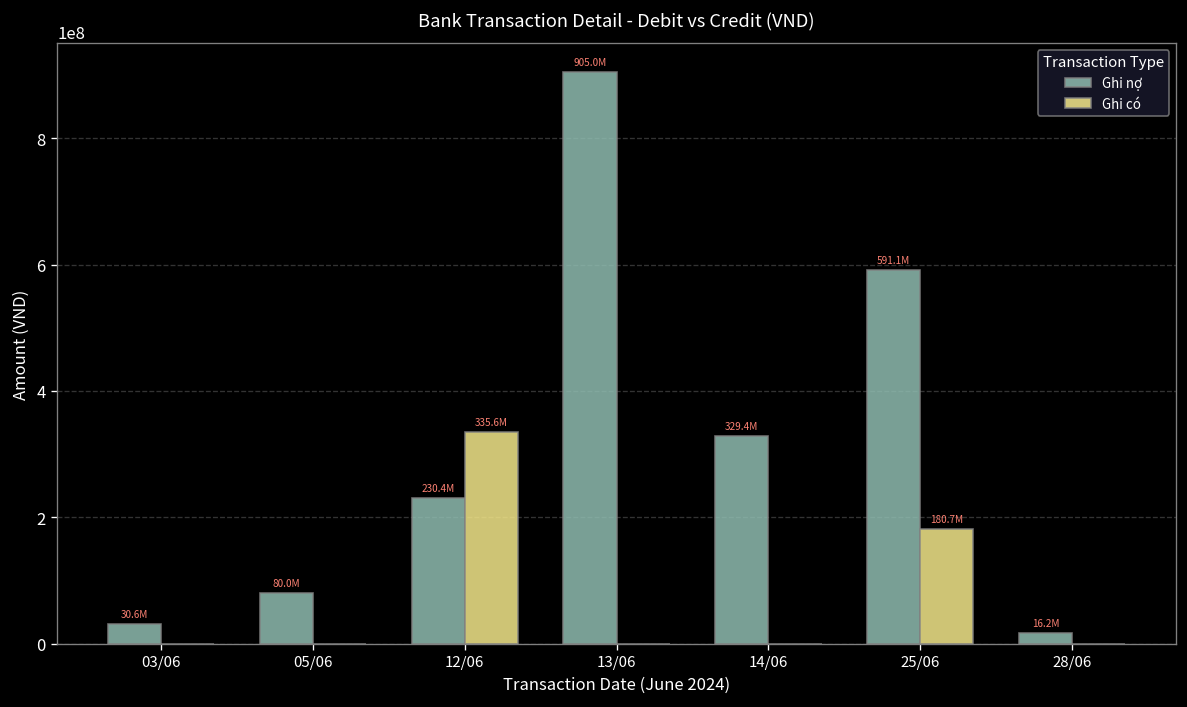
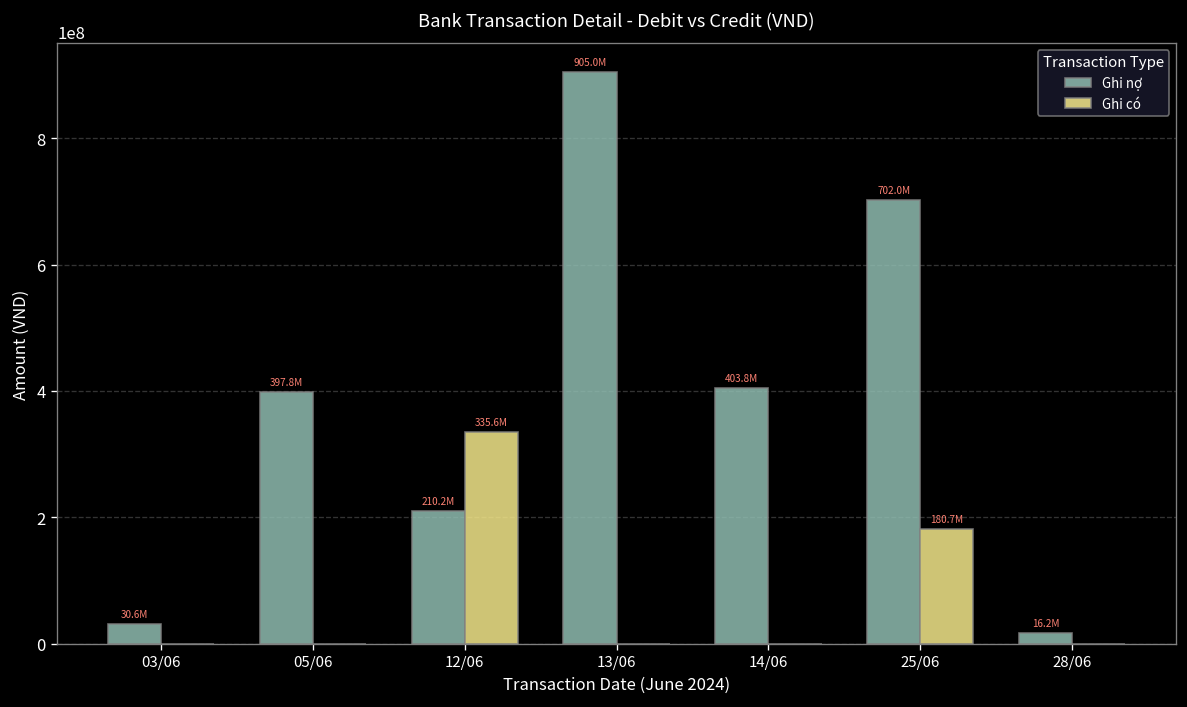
Ghi nợ, 05/06: 80.0M -> 397.8M
Ghi nợ, 12/06: 230.4M -> 210.2M
Ghi nợ, 14/06: 329.4M -> 403.8M
Ghi nợ, 25/06: 591.1M -> 702.0M
